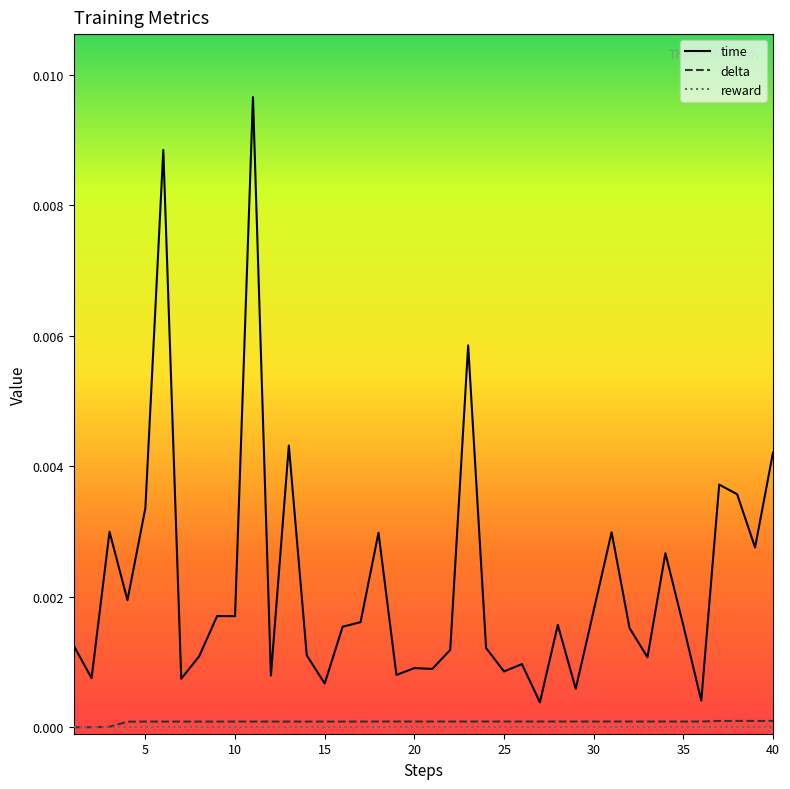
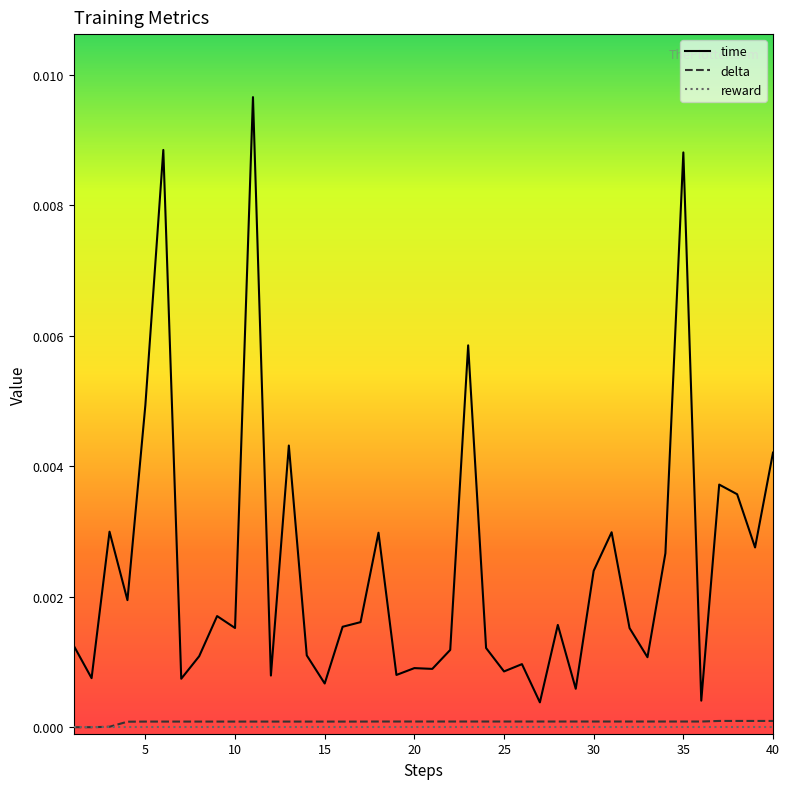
time, 5: 0.0034 -> 0.0049
time, 10: 0.0017 -> 0.0015
time, 30: 0.0018 -> 0.0024
time, 35: 0.0016 -> 0.0088
